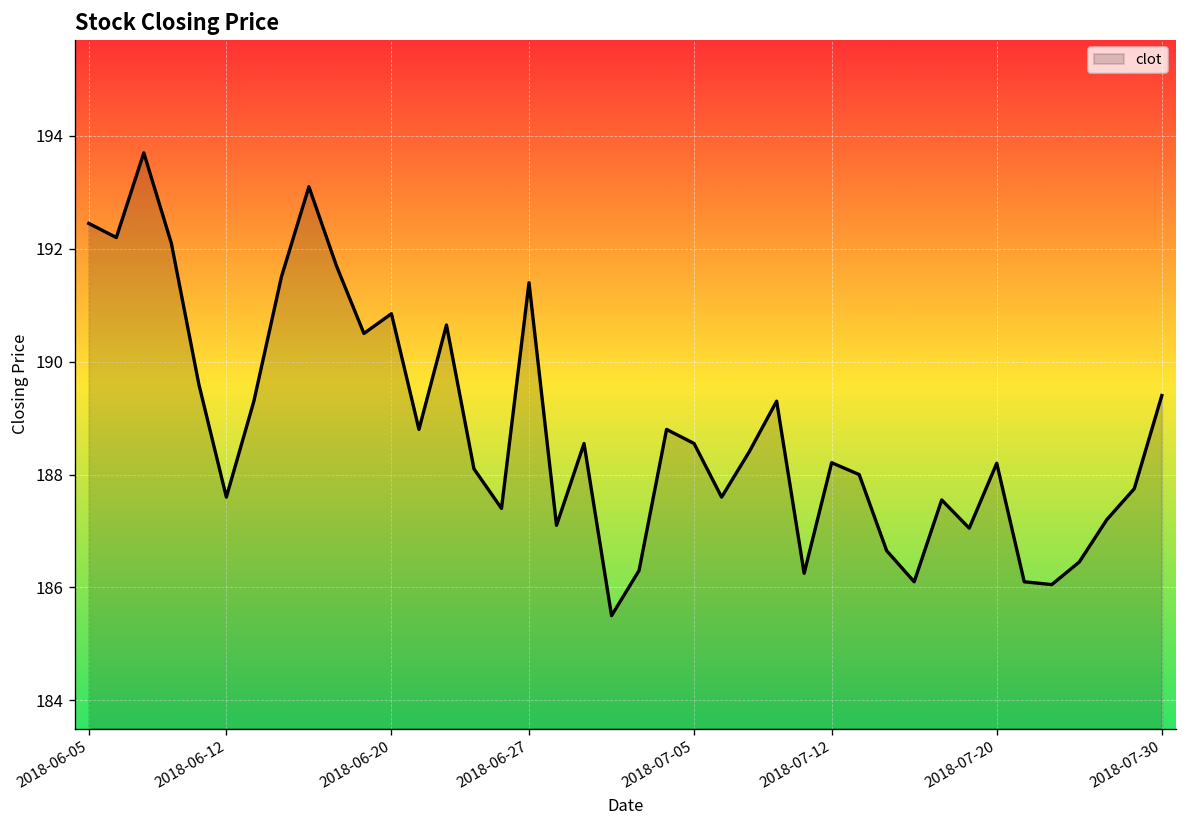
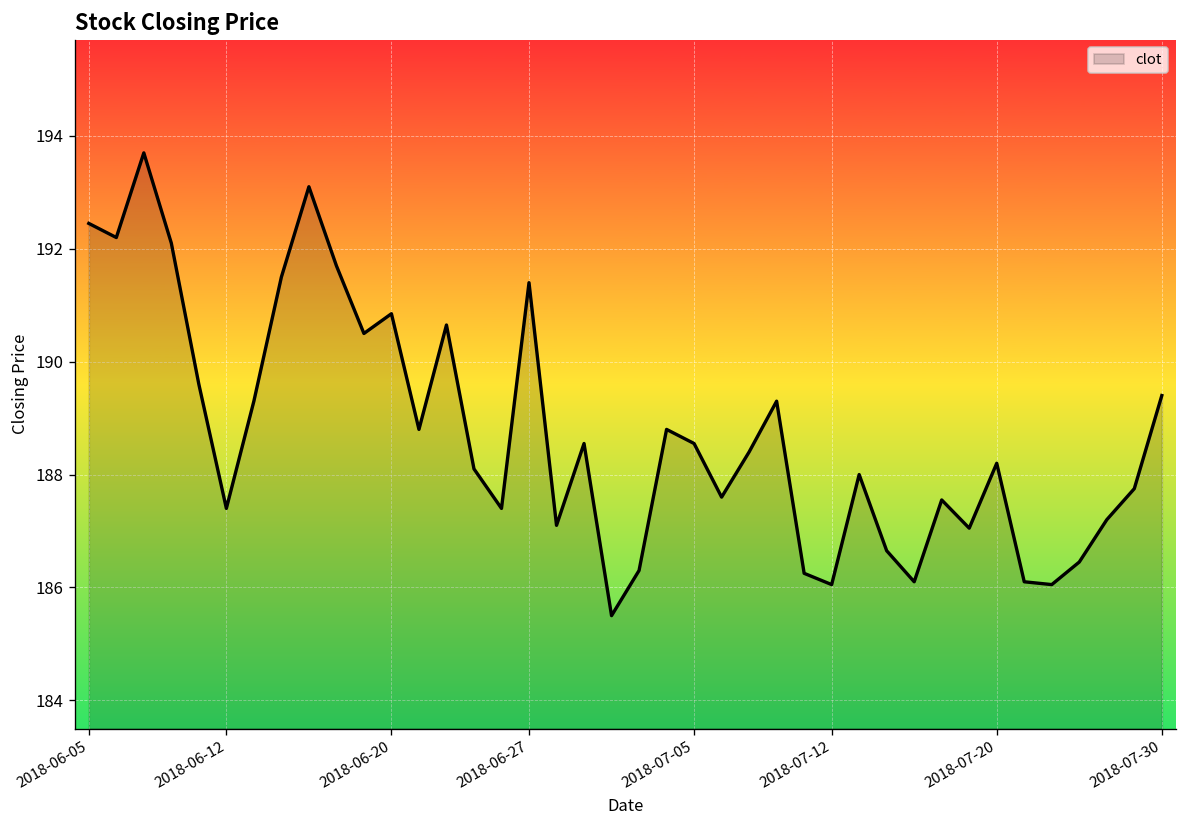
2018-06-12: 187.6 -> 187.4
2018-07-12: 188.2 -> 186.1
